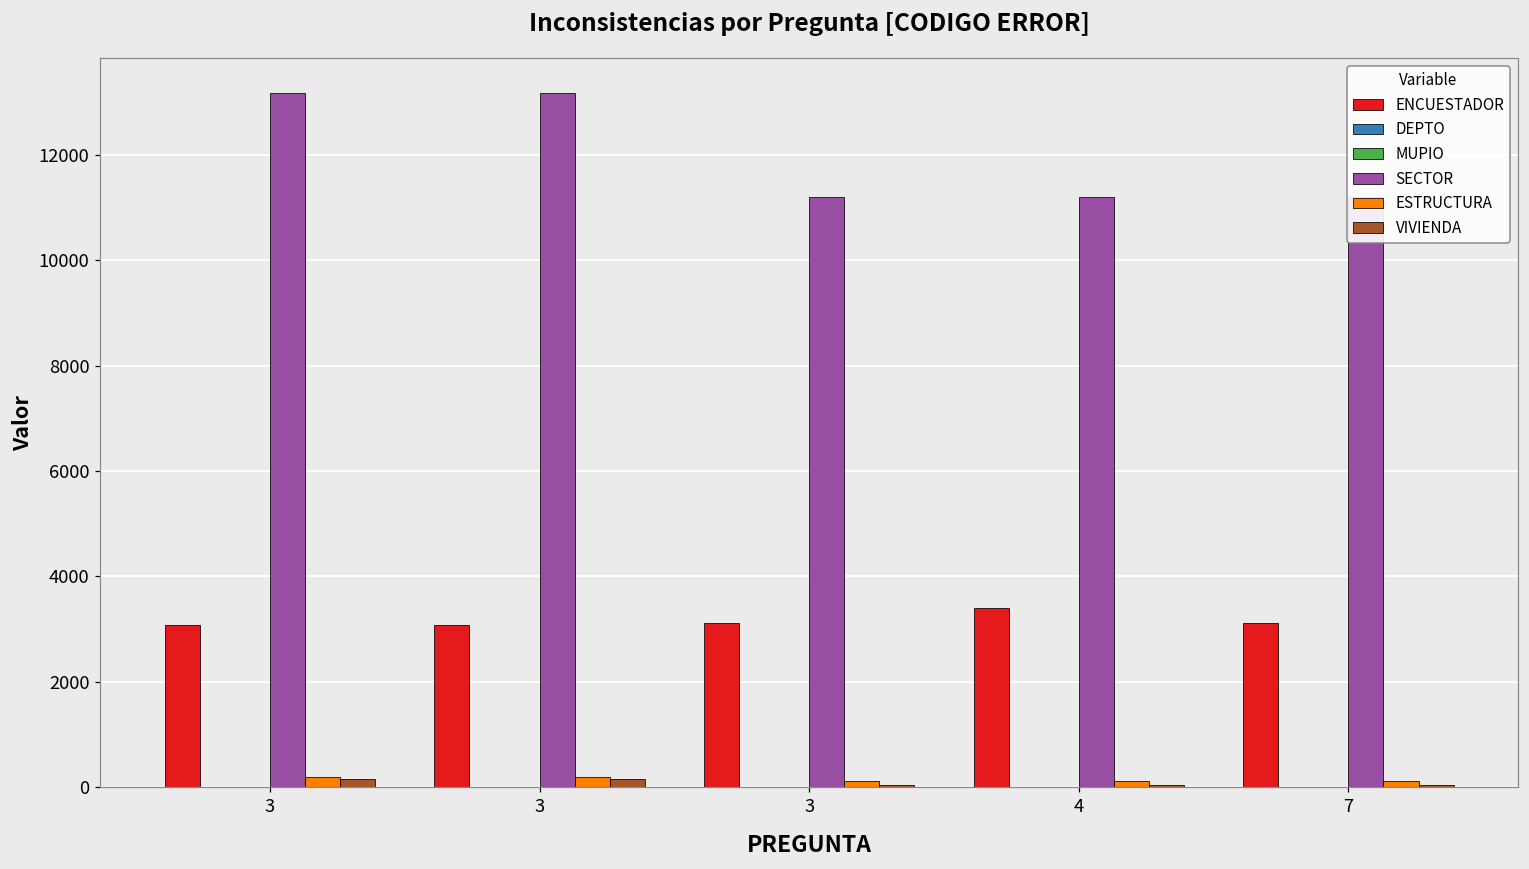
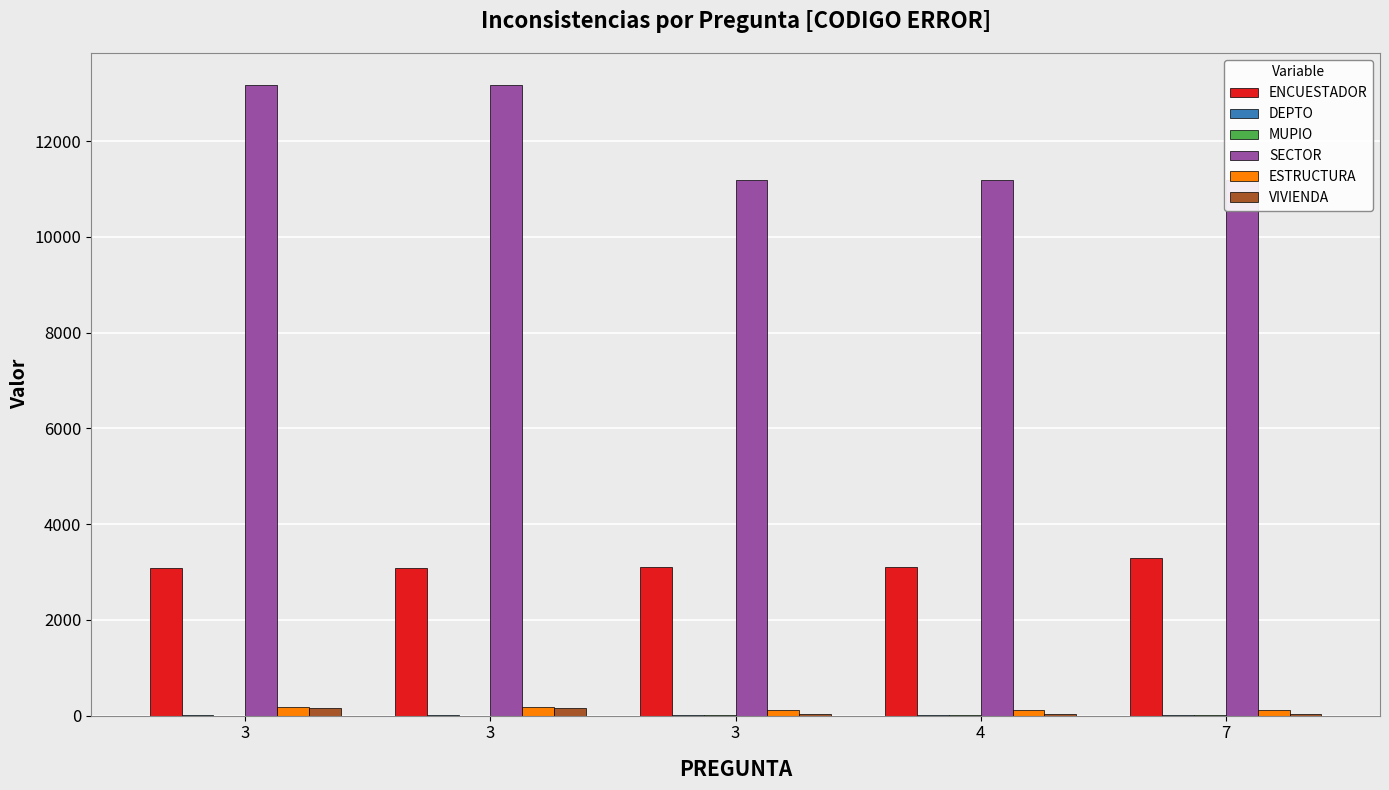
ENCUESTADOR, 4: 3400 -> 3100
ENCUESTADOR, 7: 3100 -> 3300
